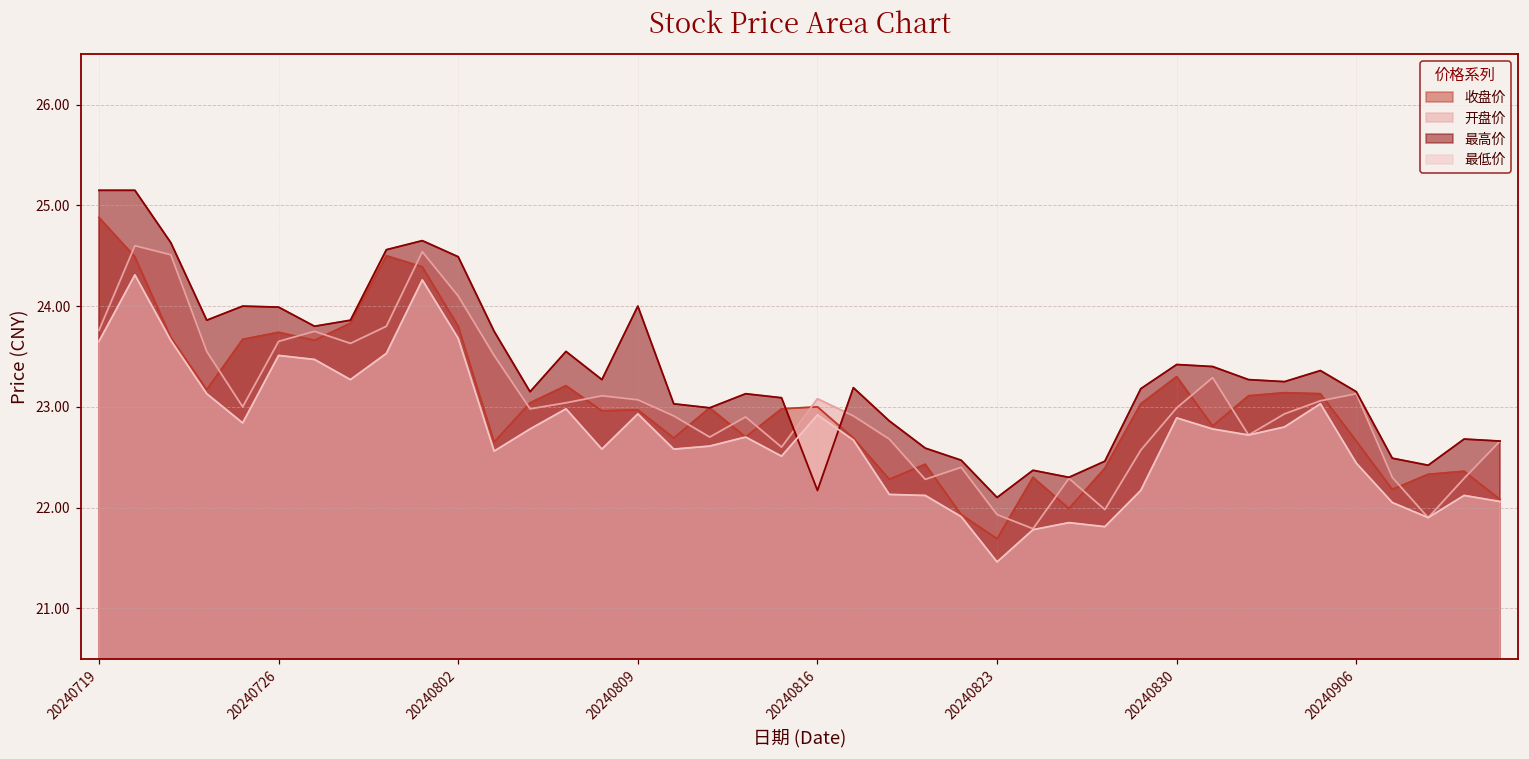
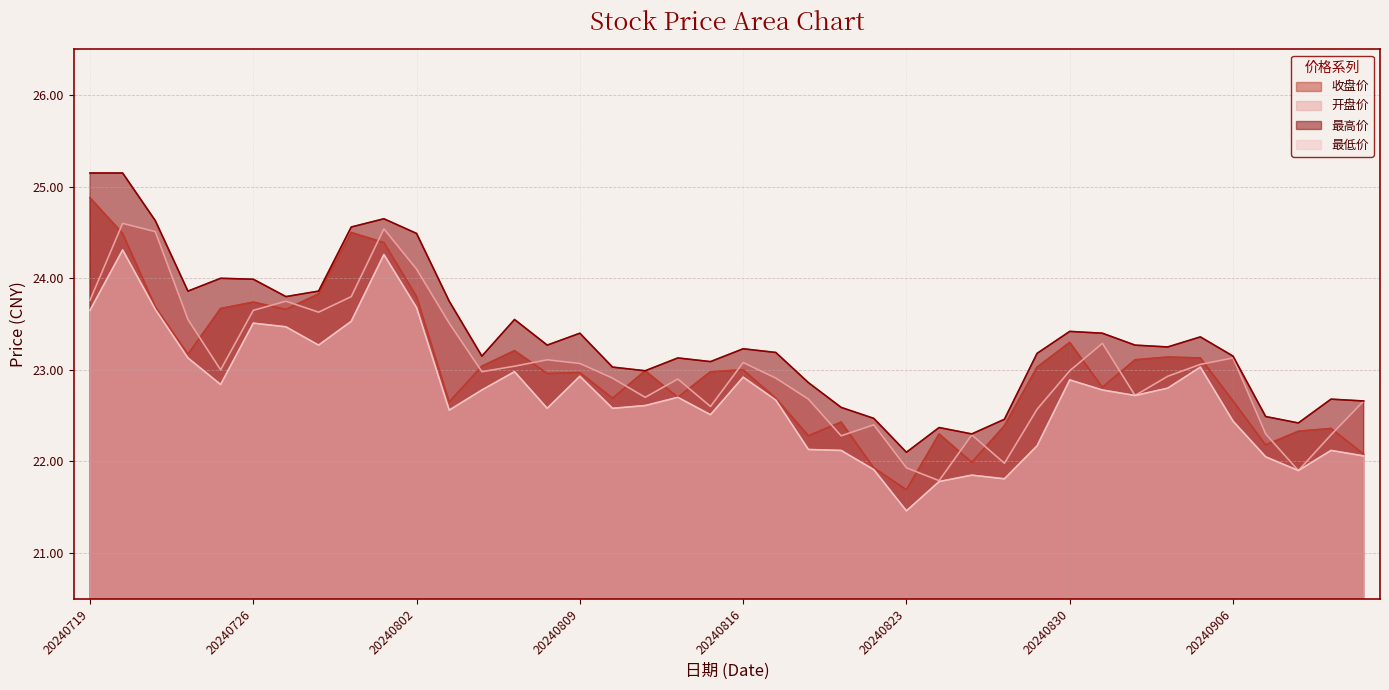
最高价, 20240809: 24.0 -> 23.4
最高价, 20240816: 22.2 -> 23.2
